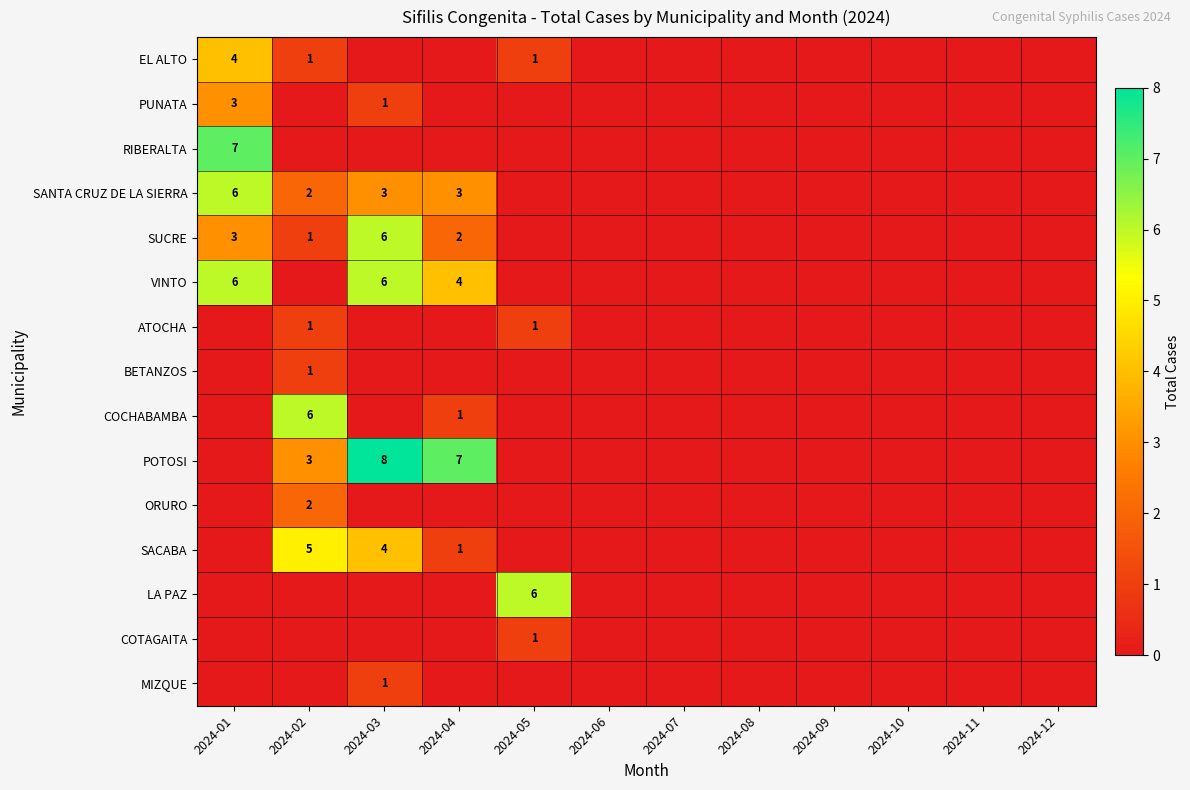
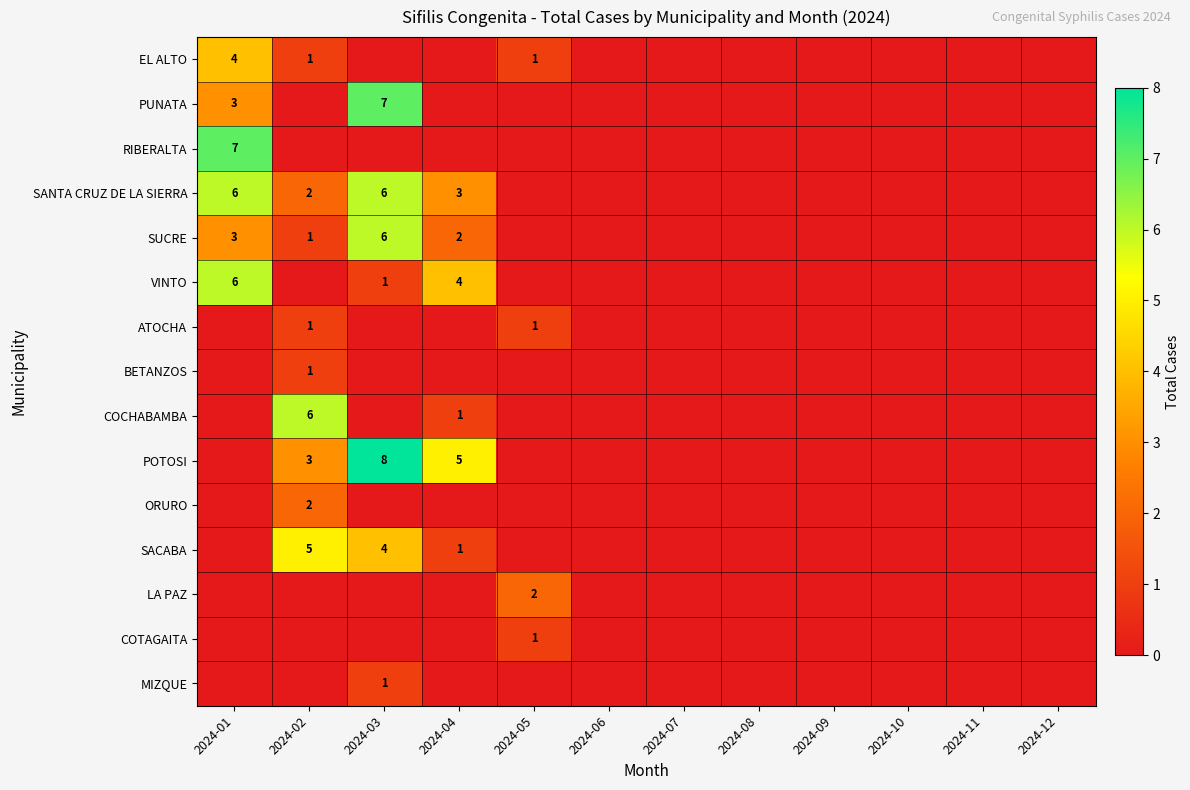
PUNATA, 2024-03: 1 -> 7
SANTA CRUZ DE LA SIERRA, 2024-03: 3 -> 6
VINTO, 2024-03: 6 -> 1
POTOSI, 2024-04: 7 -> 5
LA PAZ, 2024-05: 6 -> 2
